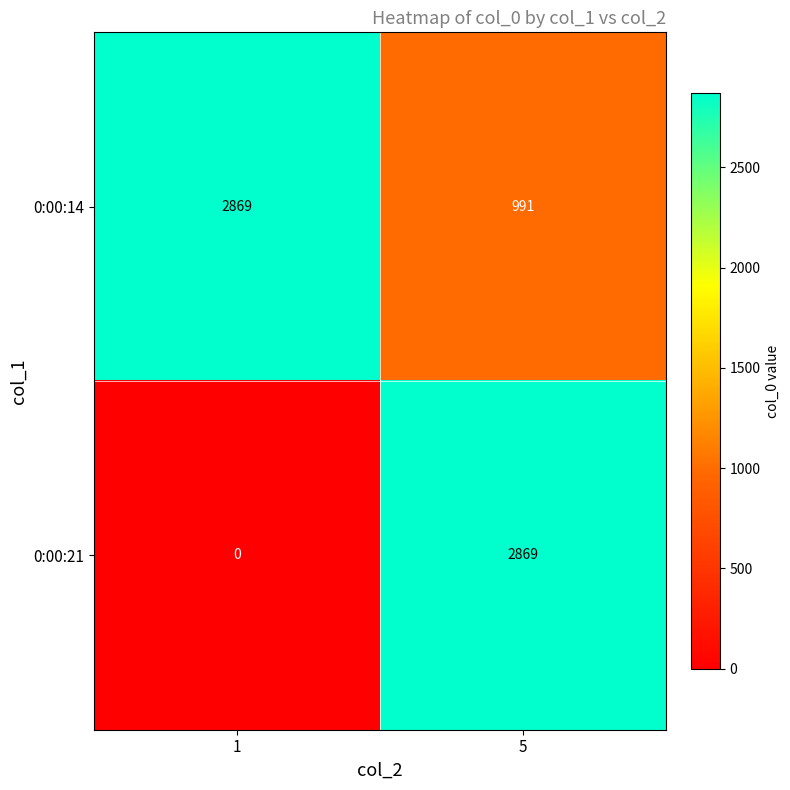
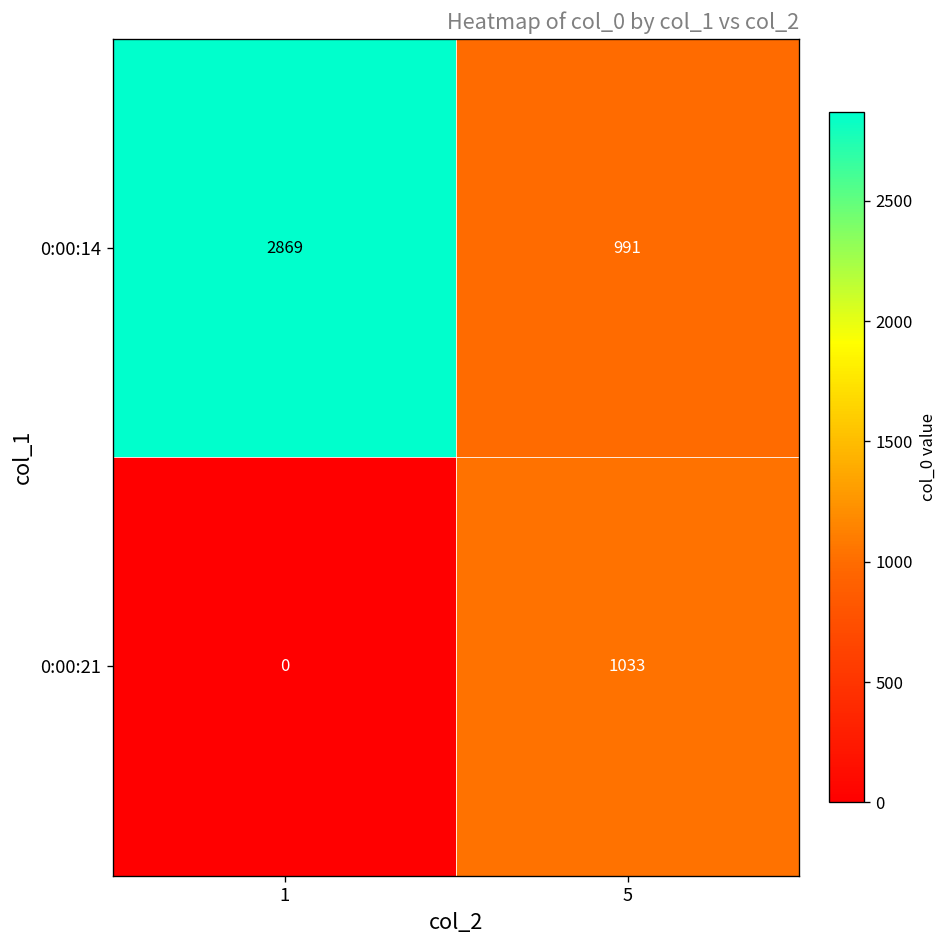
0:00:21, 5: 2869 -> 1033
